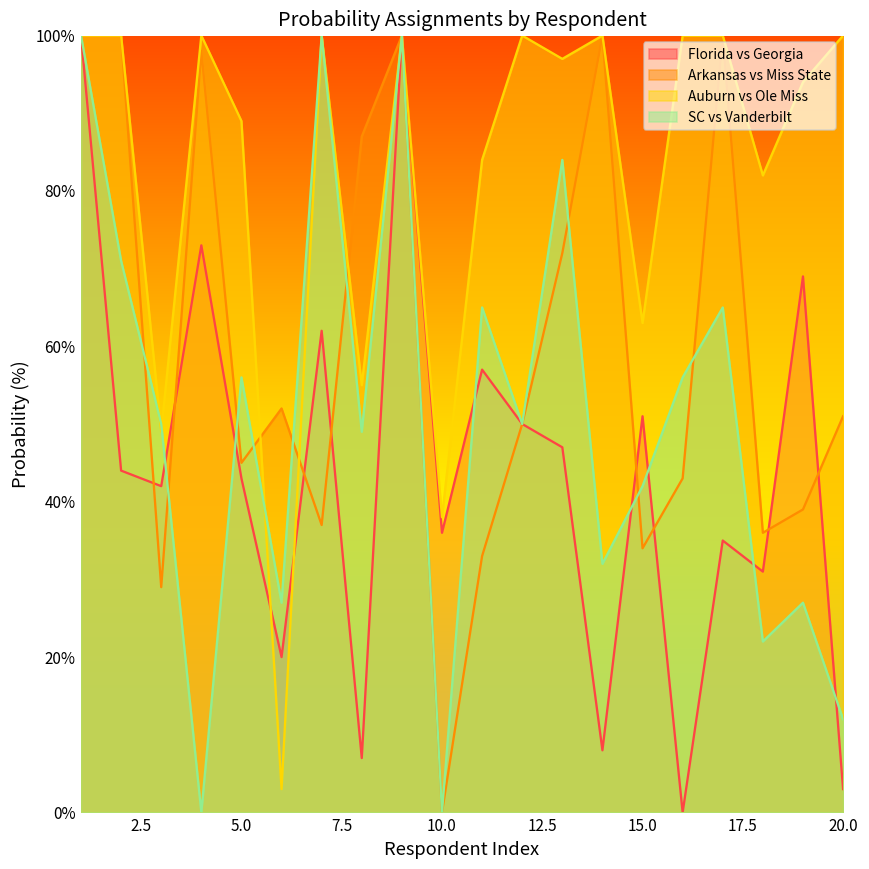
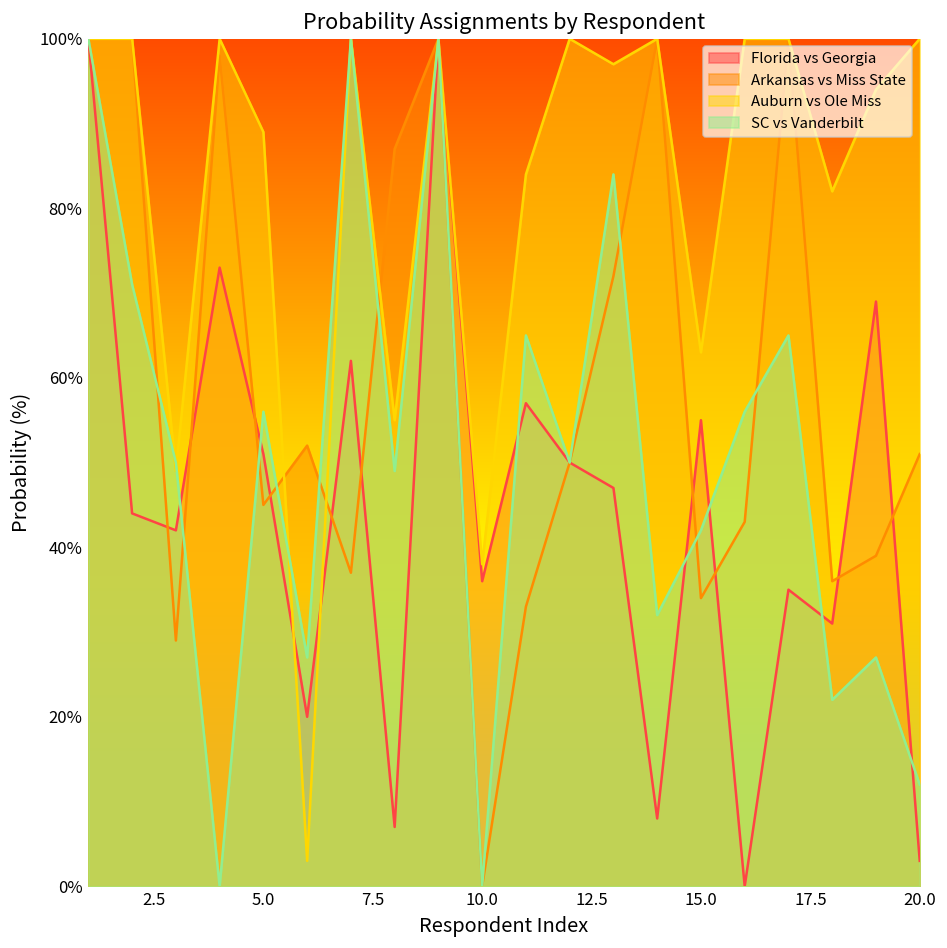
Florida vs Georgia, 5.0: 43% -> 51%
Florida vs Georgia, 15.0: 51% -> 55%
